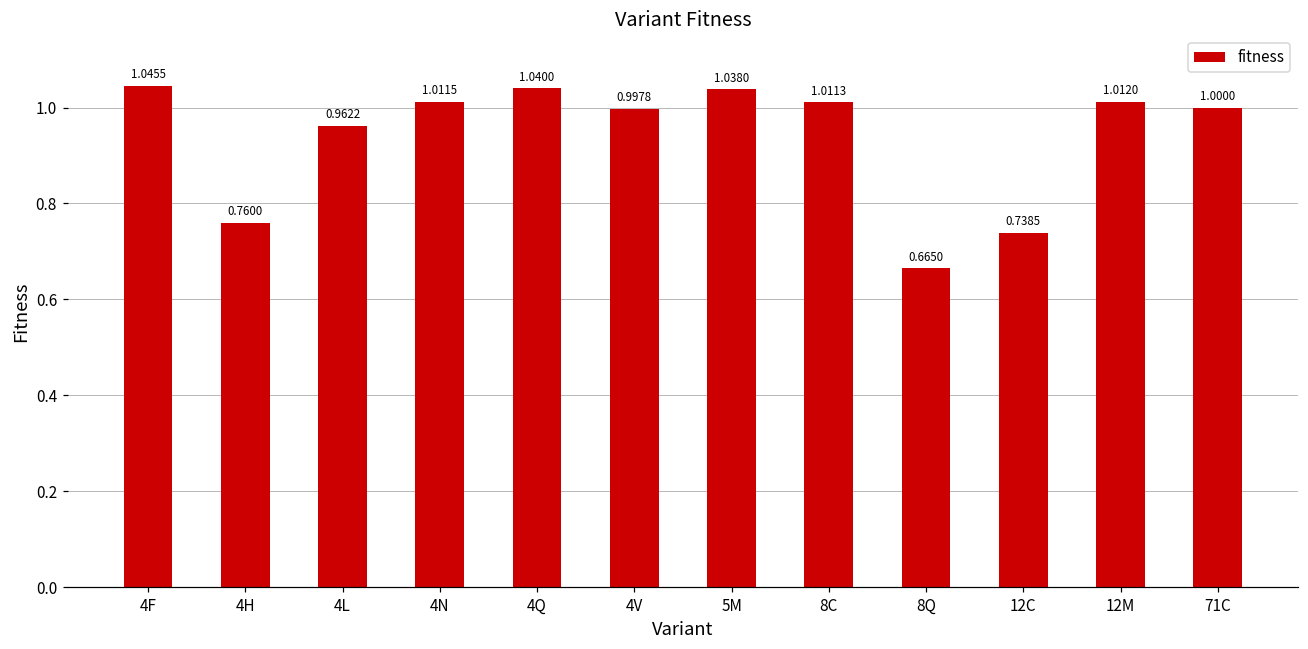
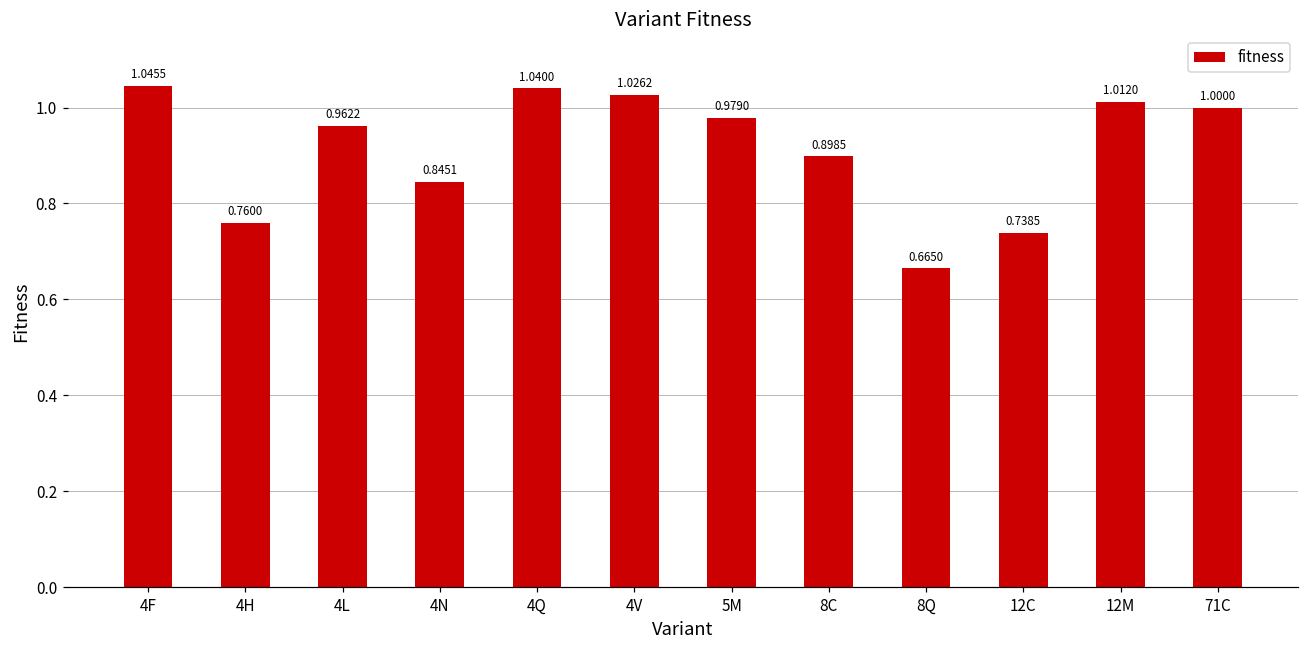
4N: 1.0115 -> 0.8451
4V: 0.9978 -> 1.0262
5M: 1.0380 -> 0.9790
8C: 1.0113 -> 0.8985
